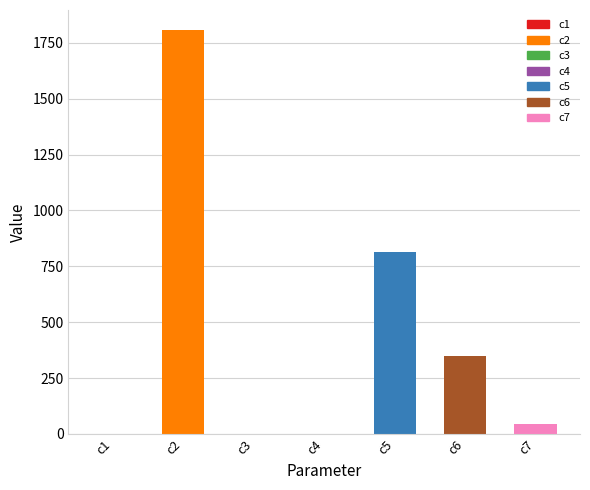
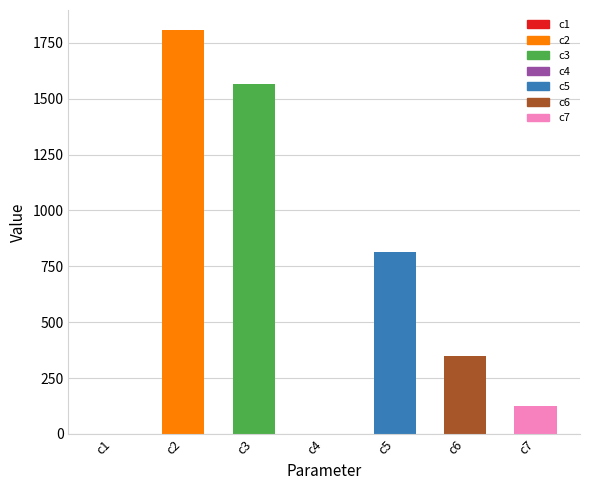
c3: 0 -> 1560
c7: 50 -> 130
